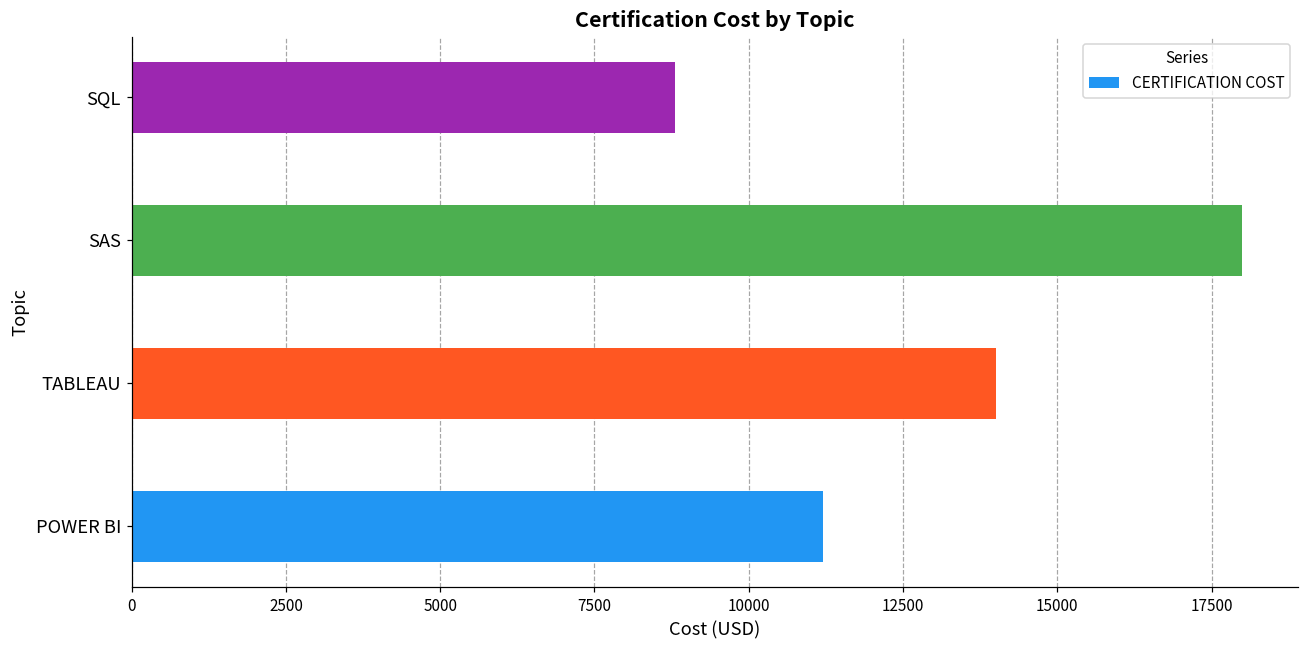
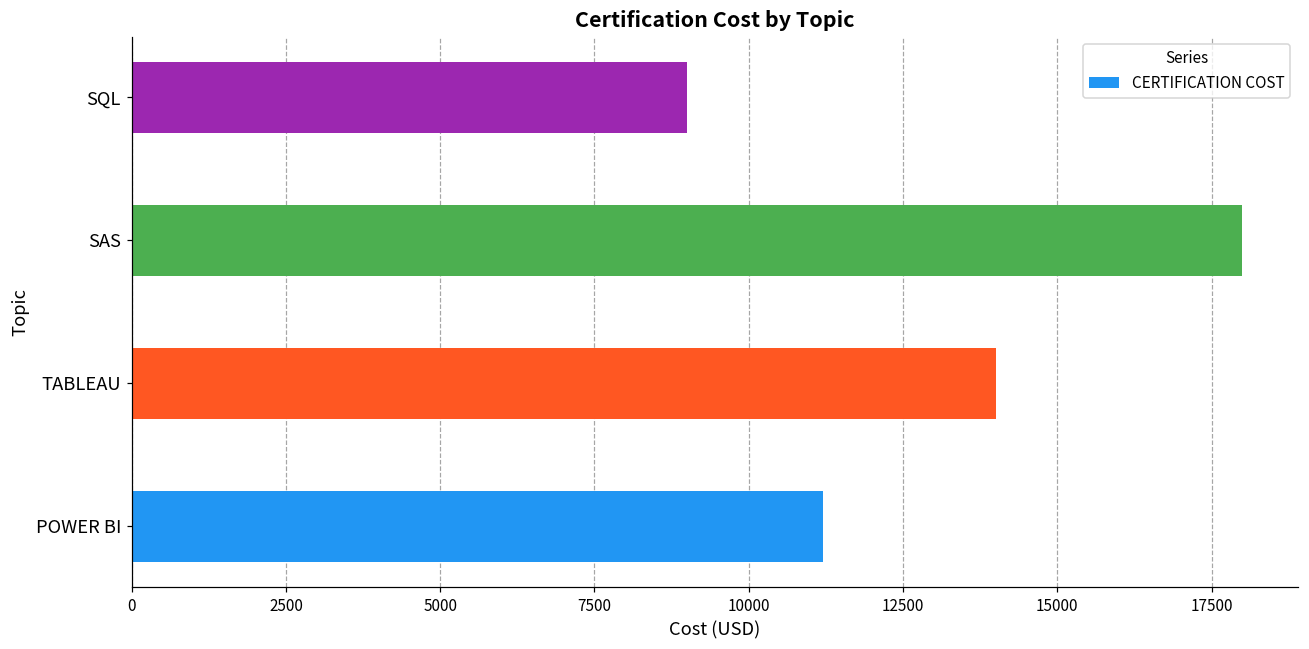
SQL: 8800 -> 9000
